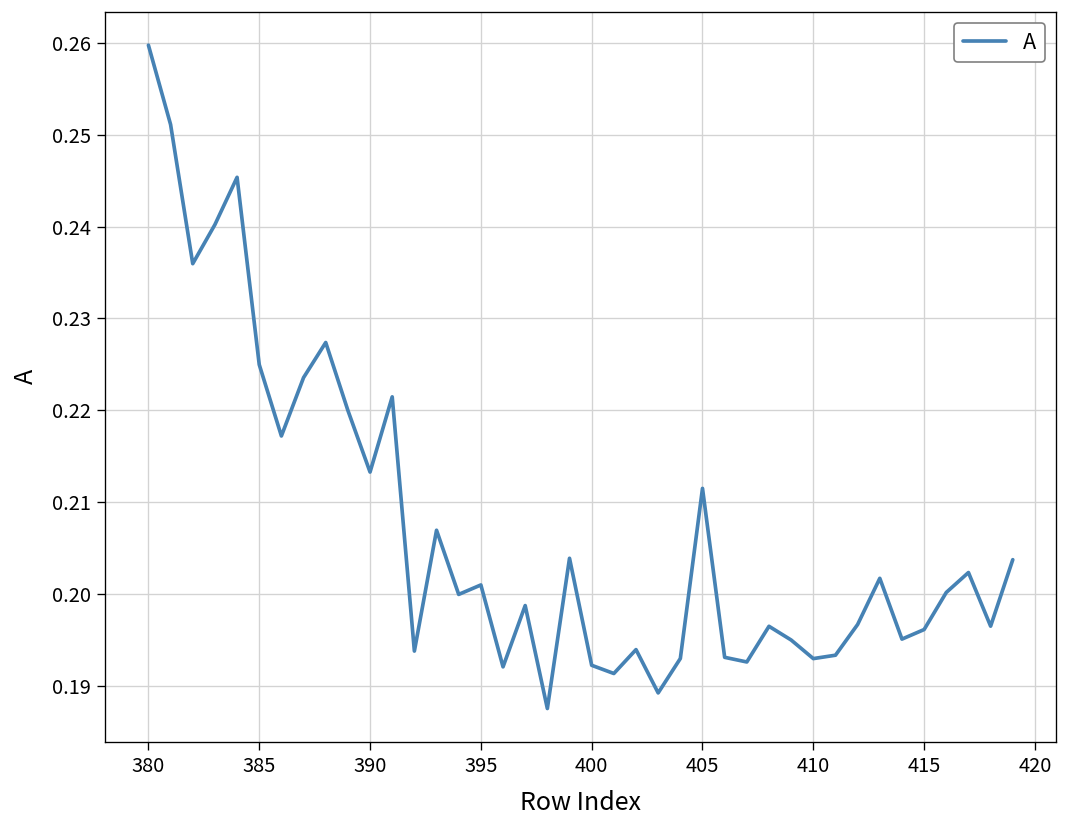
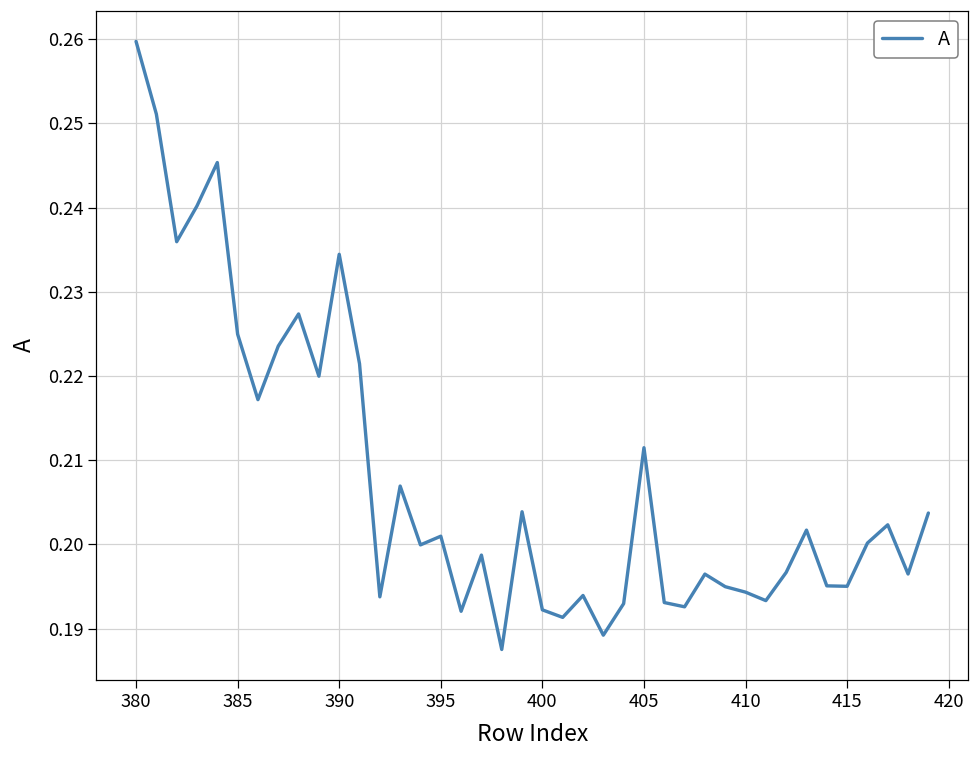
390: 0.213 -> 0.234
410: 0.193 -> 0.194
415: 0.196 -> 0.195
